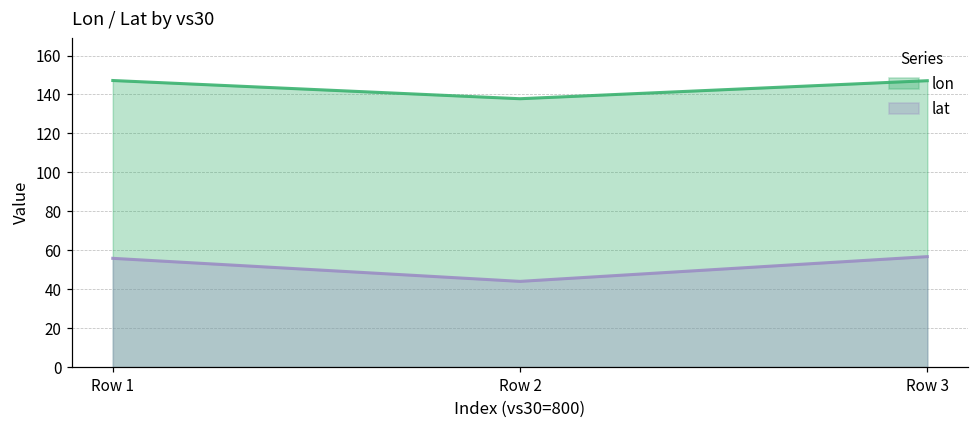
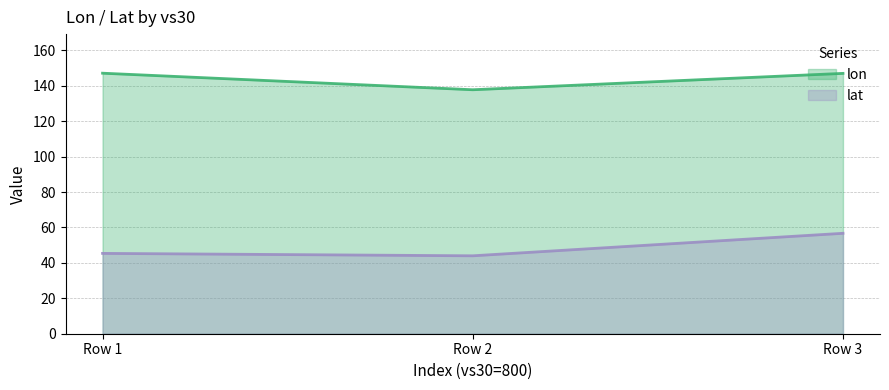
lat, Row 1: 56 -> 45
